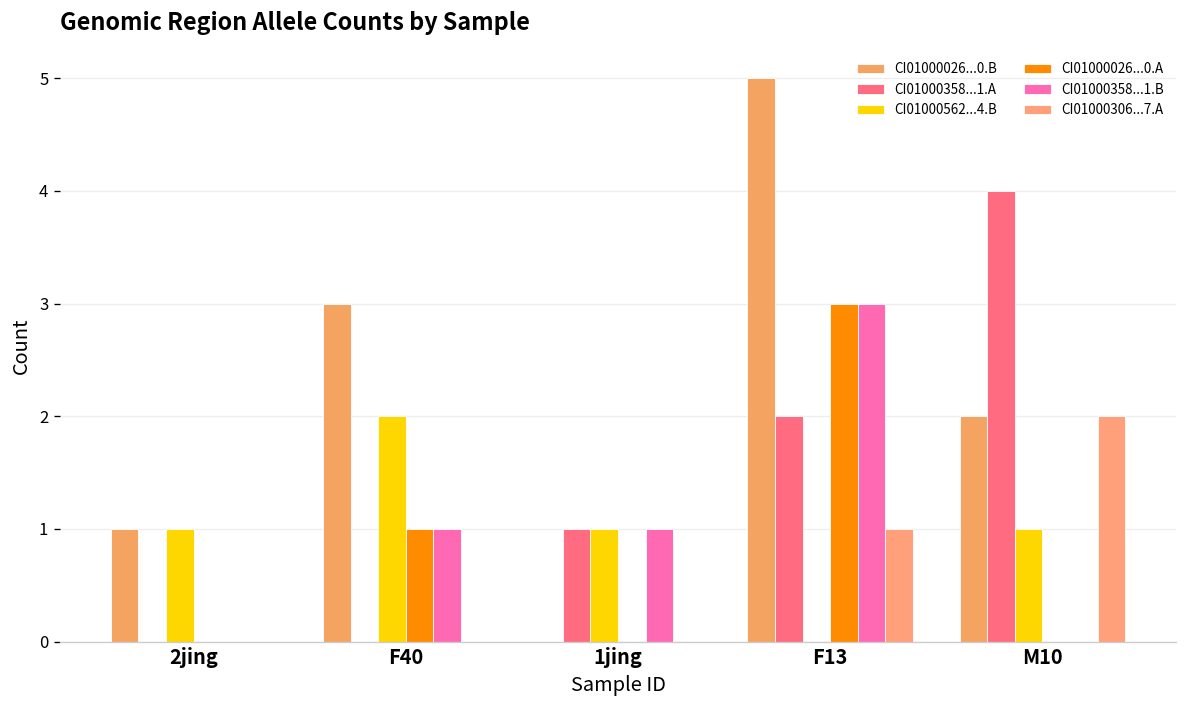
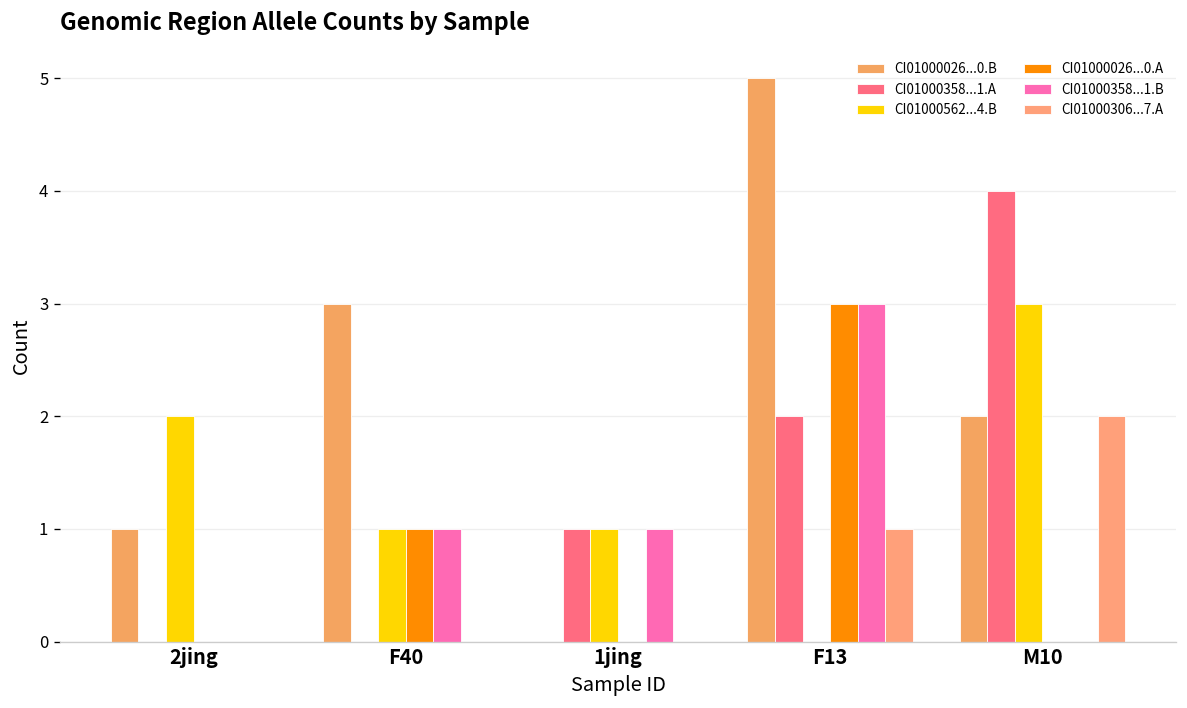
CI01000562...4.B, 2jing: 1 -> 2
CI01000562...4.B, F40: 2 -> 1
CI01000562...4.B, M10: 1 -> 3
